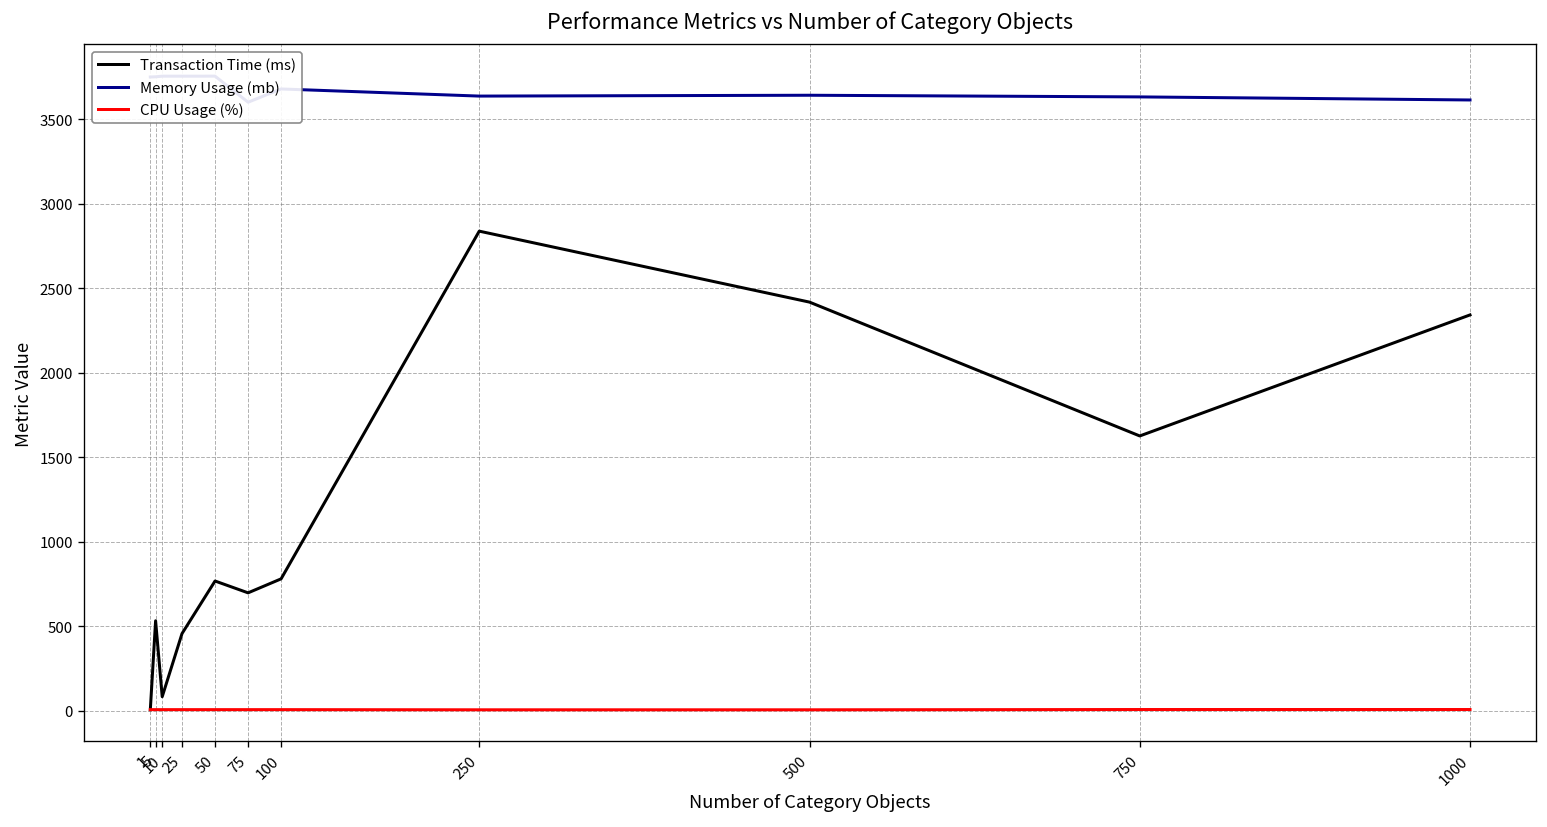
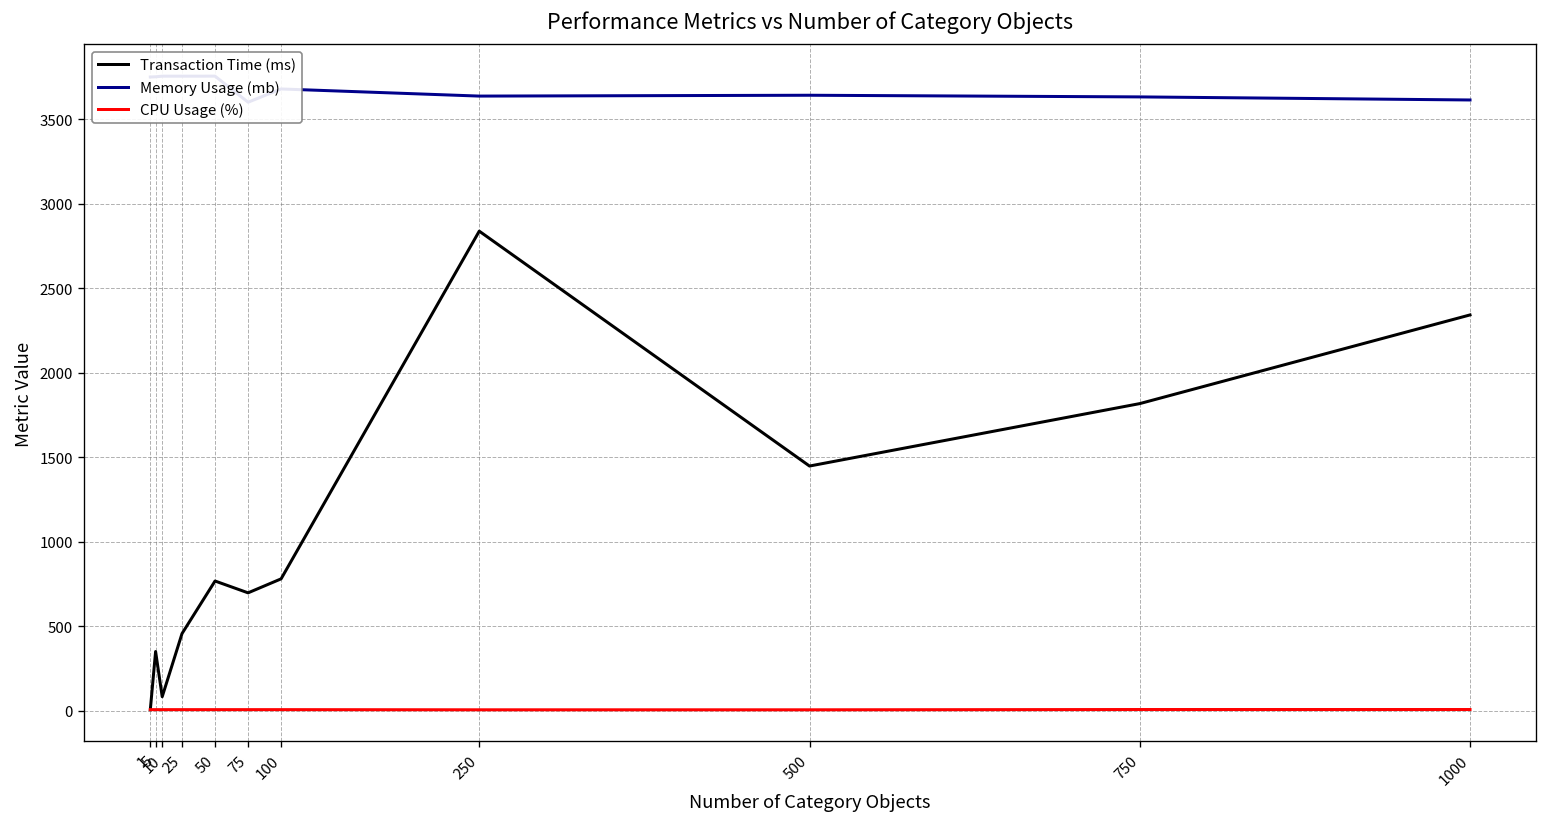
Transaction Time (ms), 5: 530 -> 350
Transaction Time (ms), 500: 2420 -> 1450
Transaction Time (ms), 750: 1630 -> 1820
